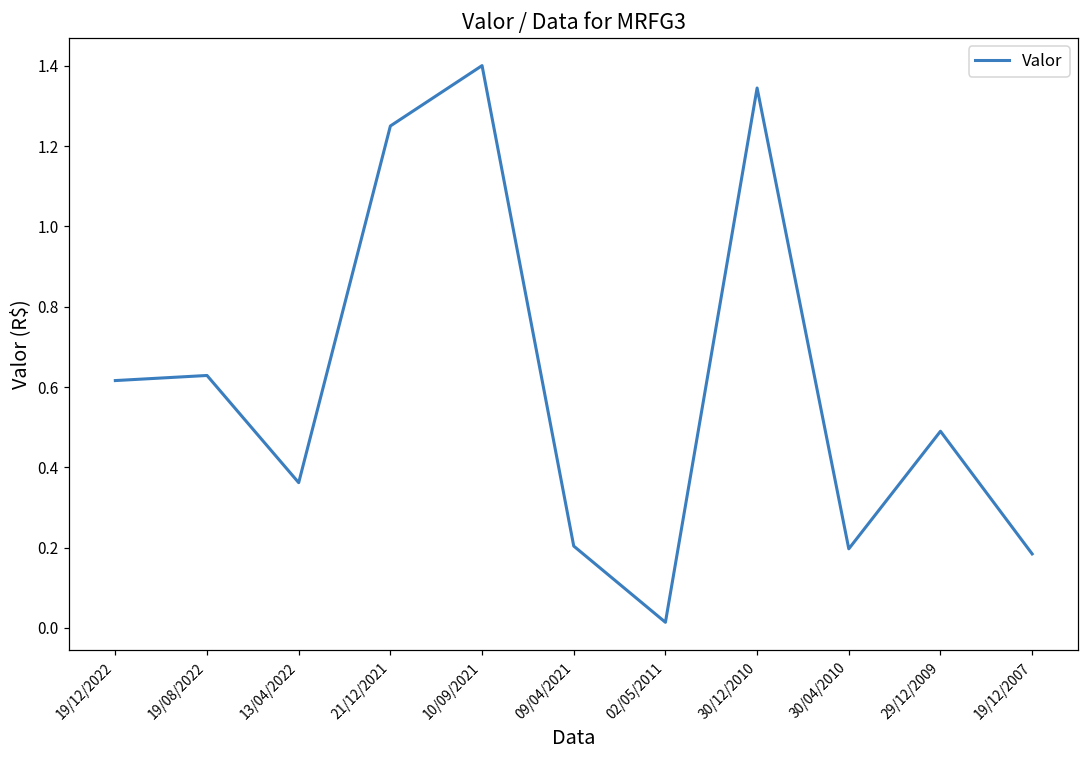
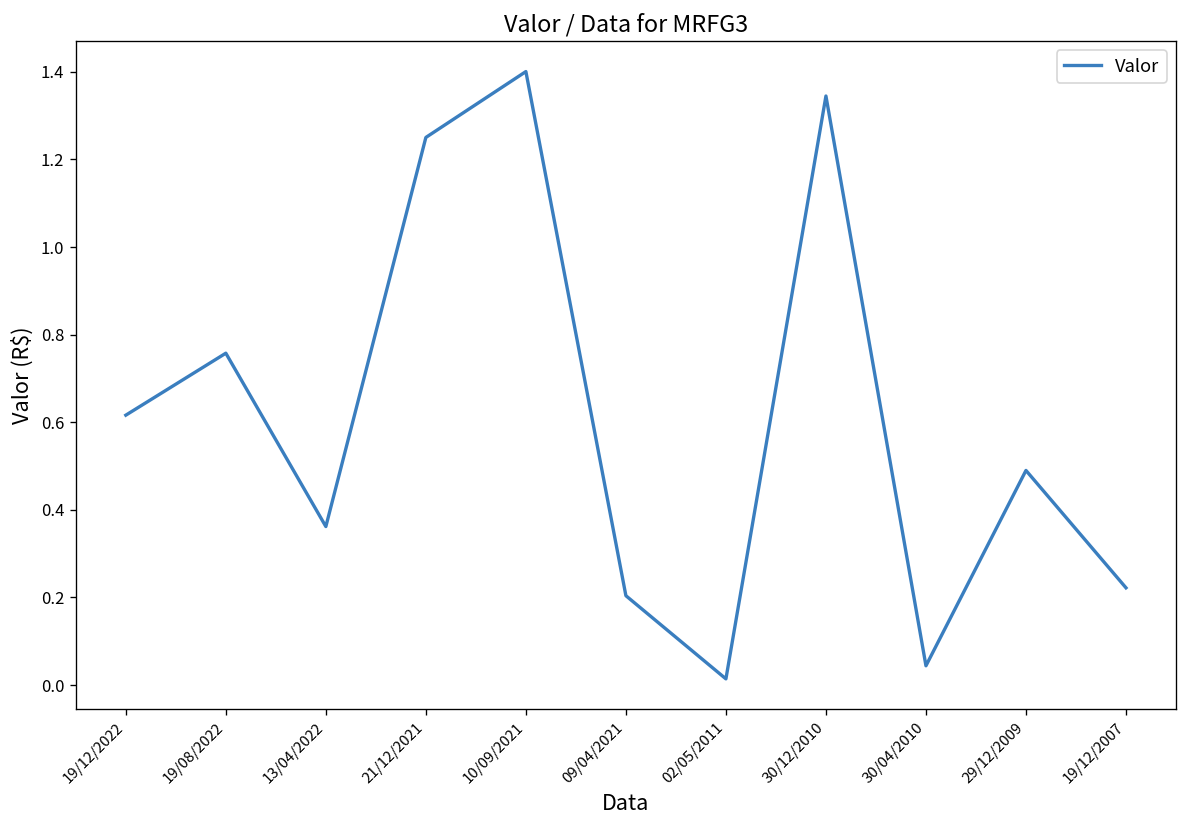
19/08/2022: 0.63 -> 0.76
30/04/2010: 0.20 -> 0.04
19/12/2007: 0.18 -> 0.22
